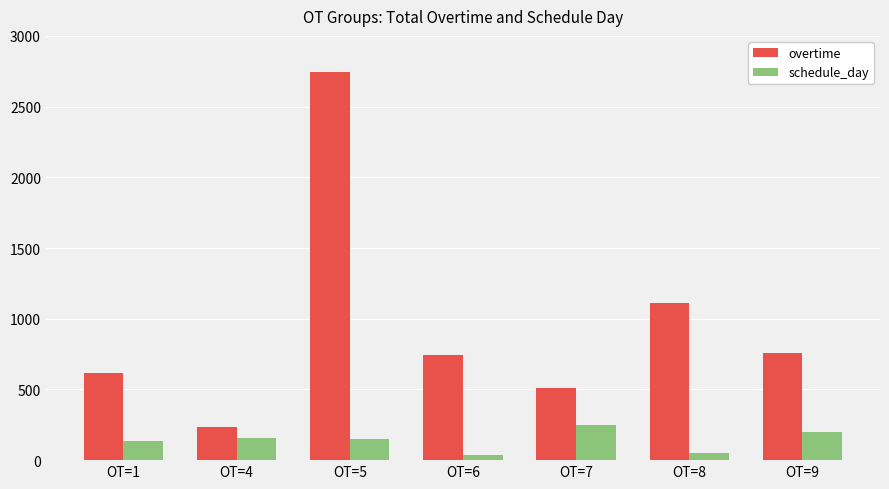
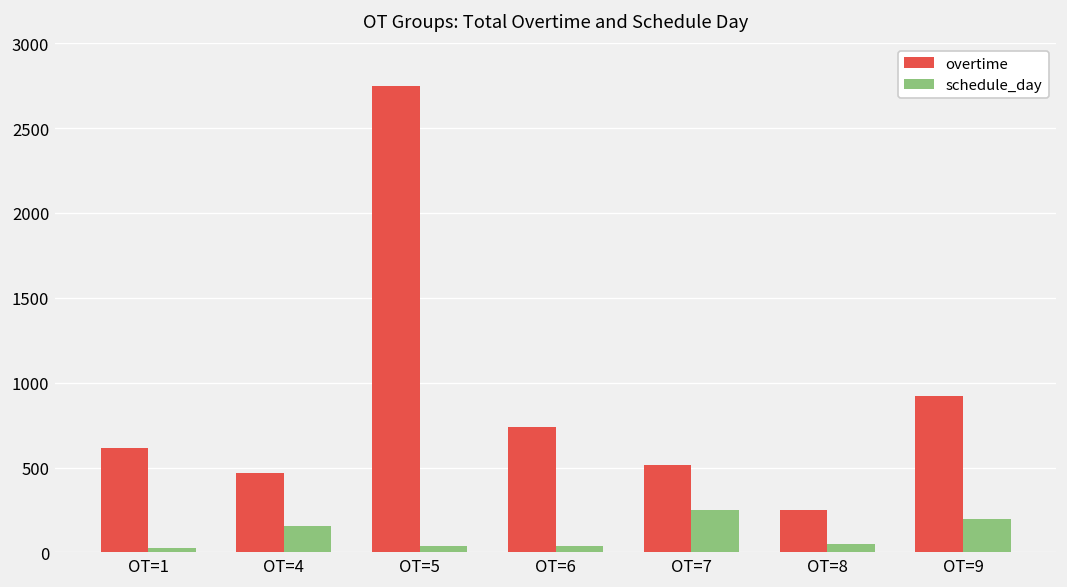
schedule_day, OT=1: 130 -> 30
overtime, OT=4: 230 -> 470
schedule_day, OT=5: 150 -> 40
overtime, OT=8: 1110 -> 250
overtime, OT=9: 760 -> 920
